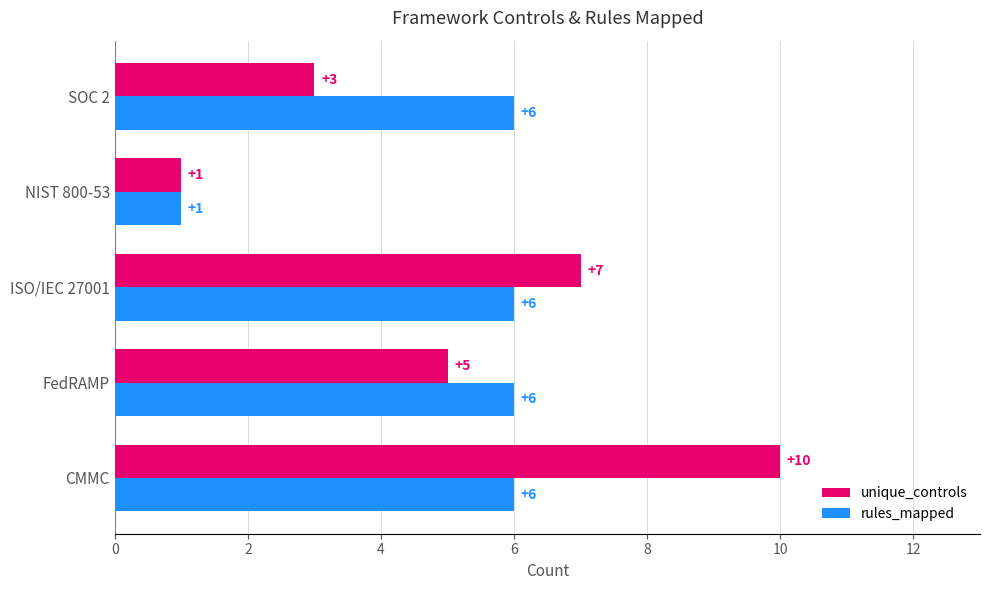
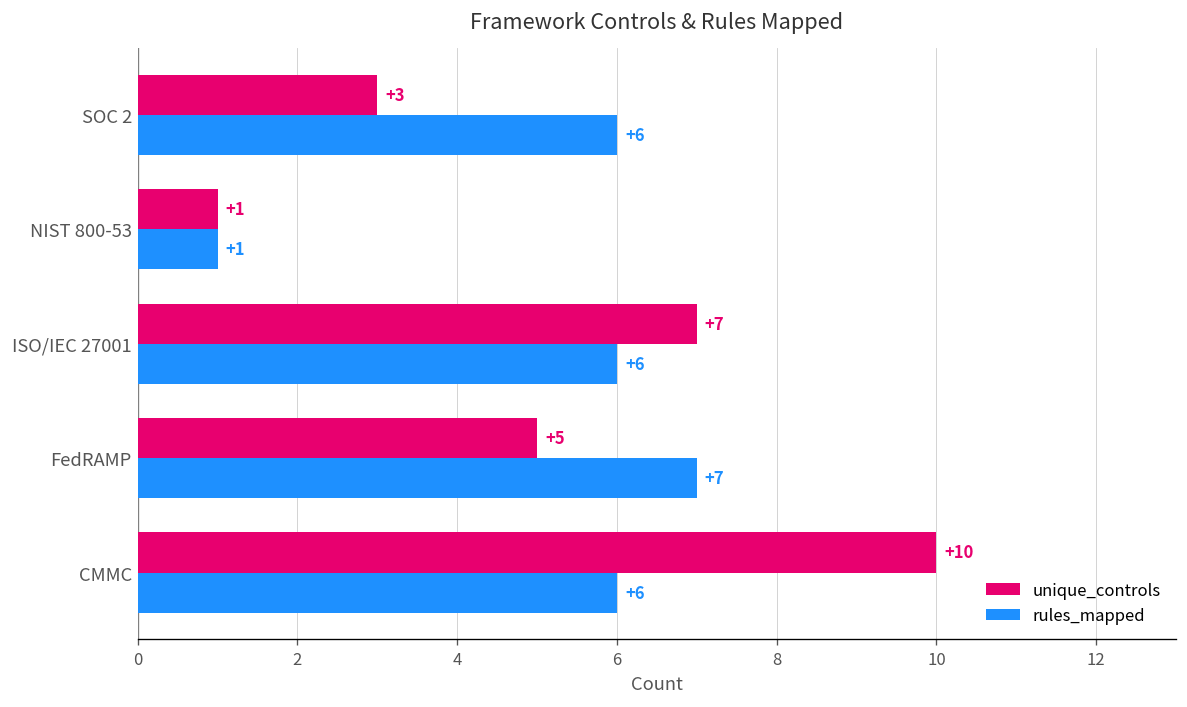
rules_mapped, FedRAMP: +6 -> +7
